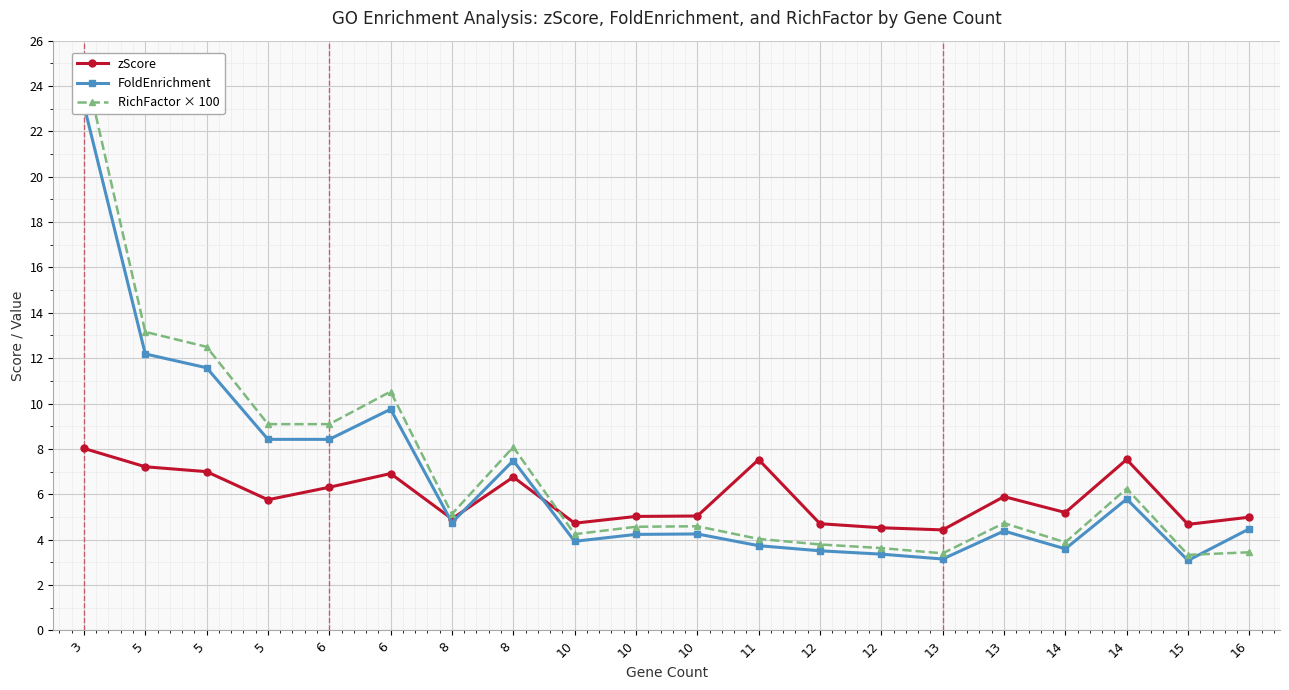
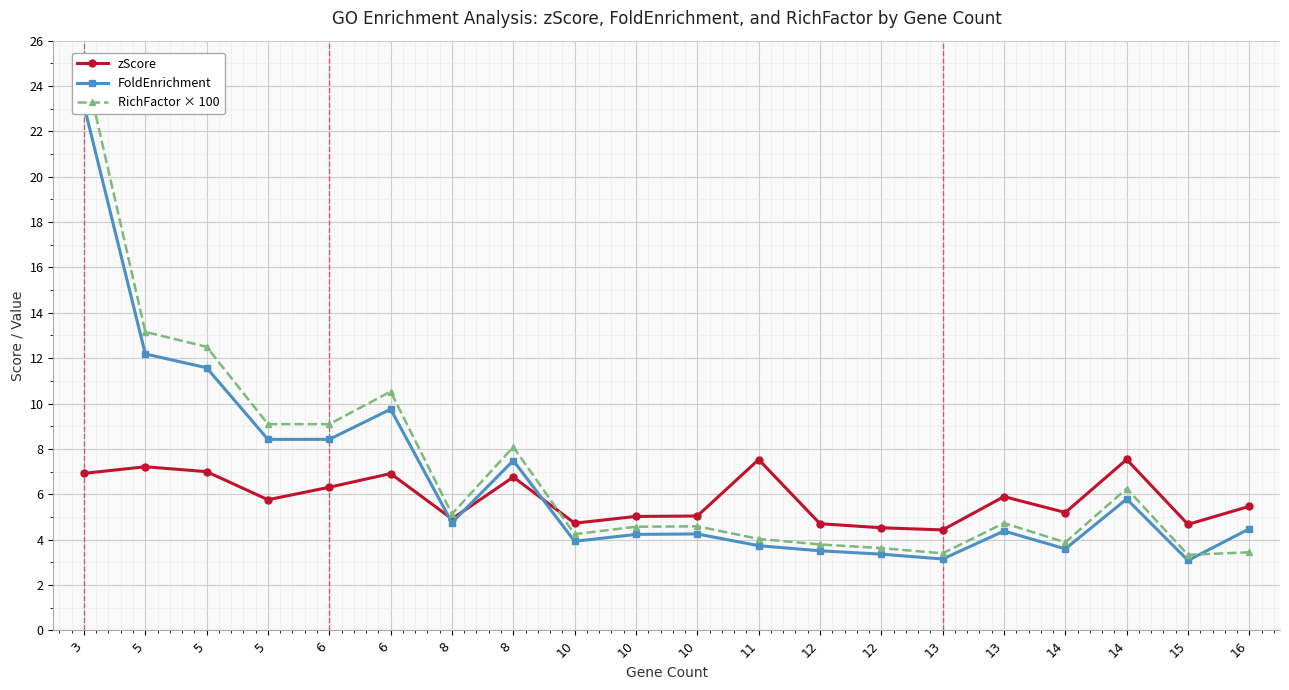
zScore, 3: 8.0 -> 6.9
zScore, 16: 5.0 -> 5.5
